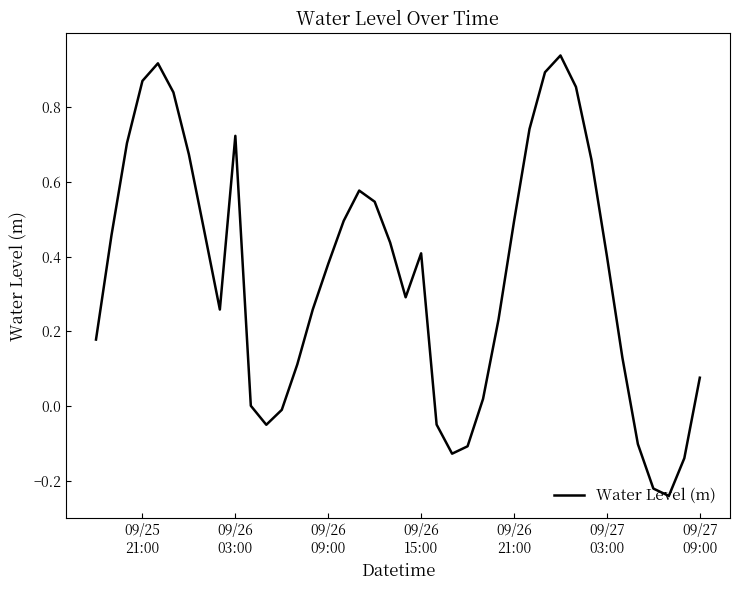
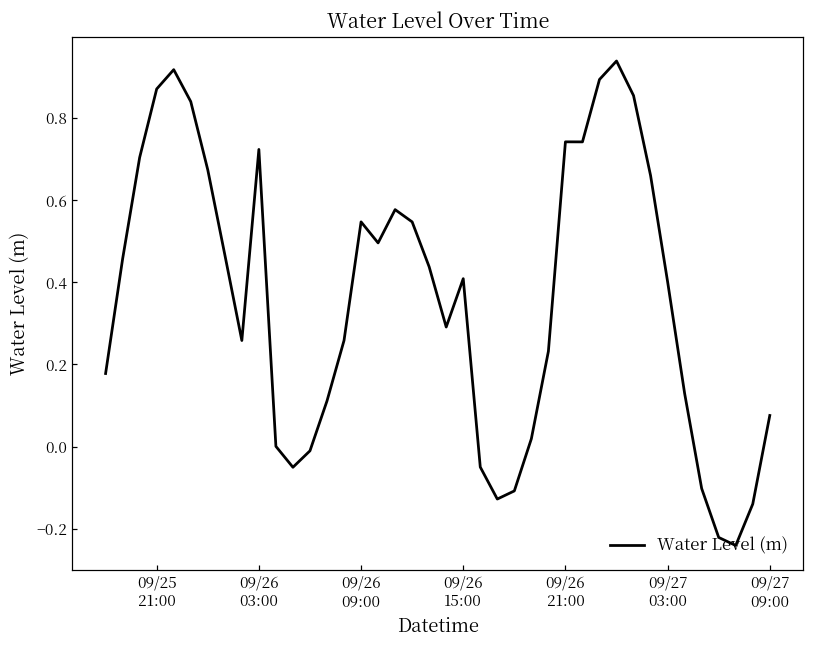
09/26 09:00: 0.38 -> 0.55
09/26 21:00: 0.49 -> 0.74
